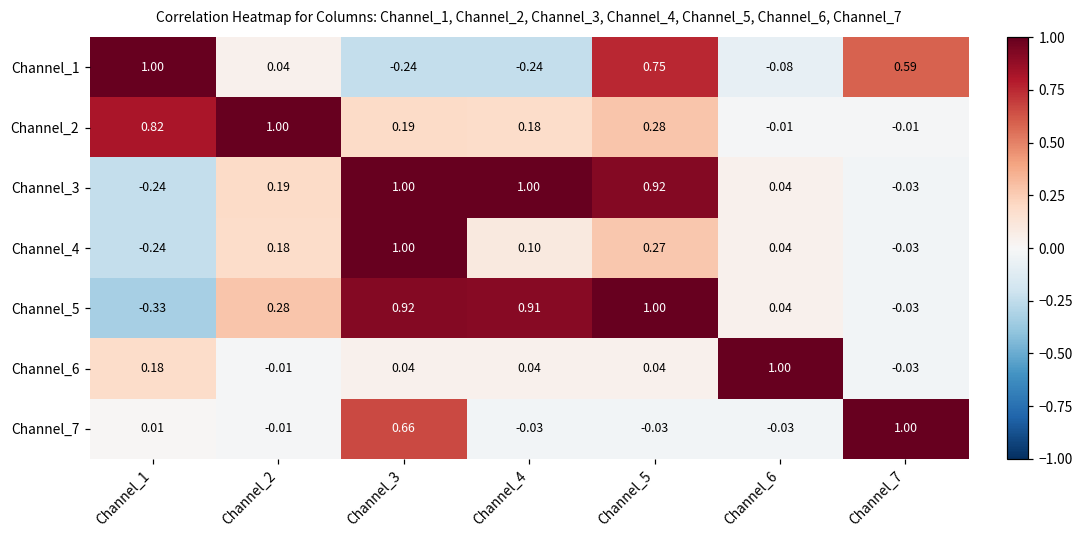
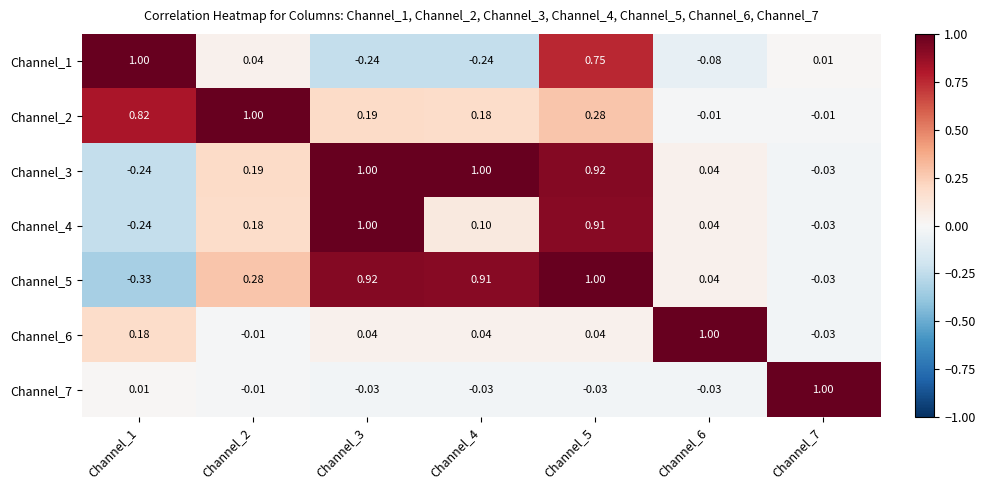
Channel_1, Channel_7: 0.59 -> 0.01
Channel_4, Channel_5: 0.27 -> 0.91
Channel_7, Channel_3: 0.66 -> -0.03
